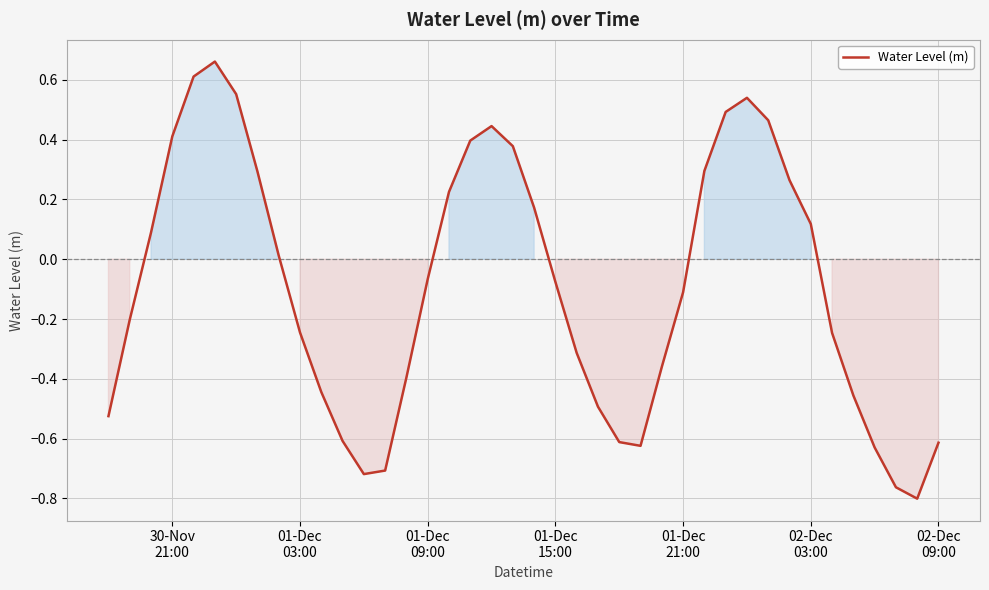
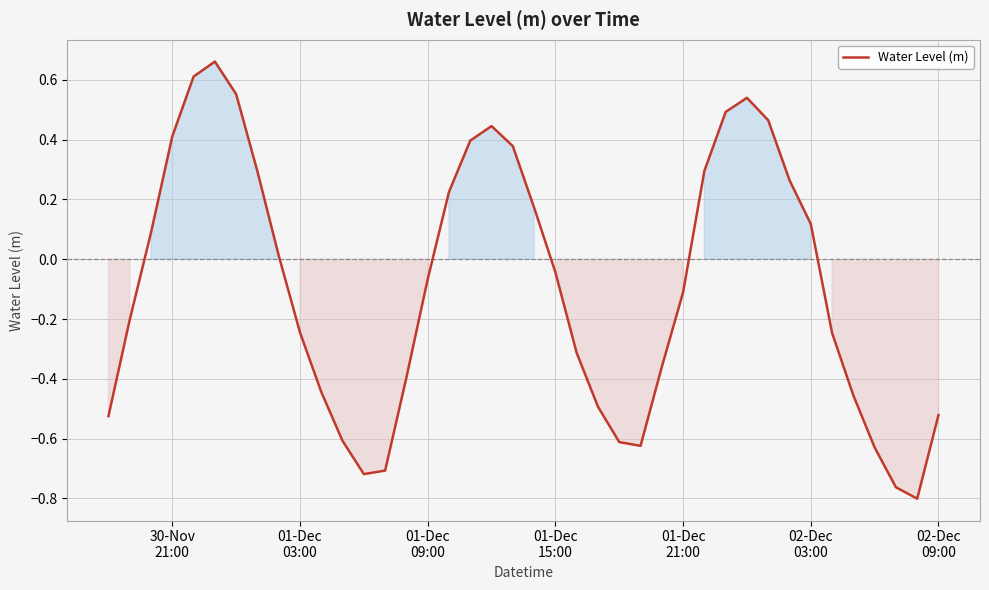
01-Dec 15:00: -0.08 -> -0.04
02-Dec 09:00: -0.61 -> -0.52
